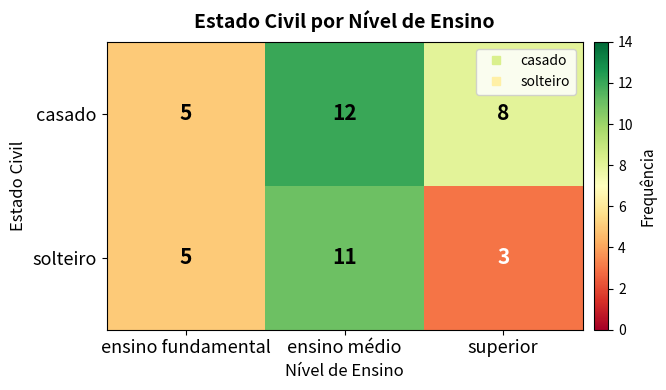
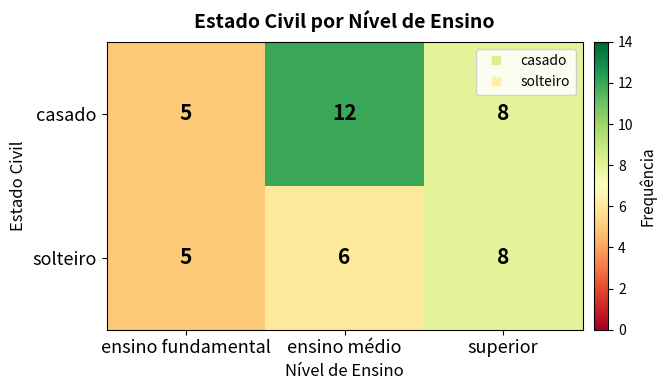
solteiro, ensino médio: 11 -> 6
solteiro, superior: 3 -> 8
